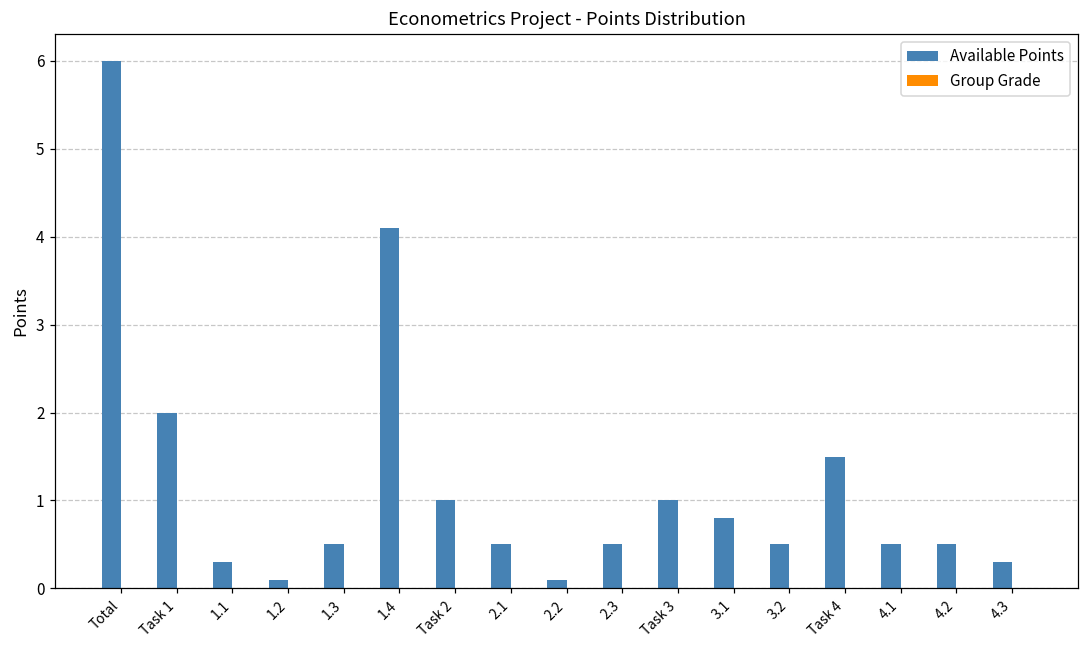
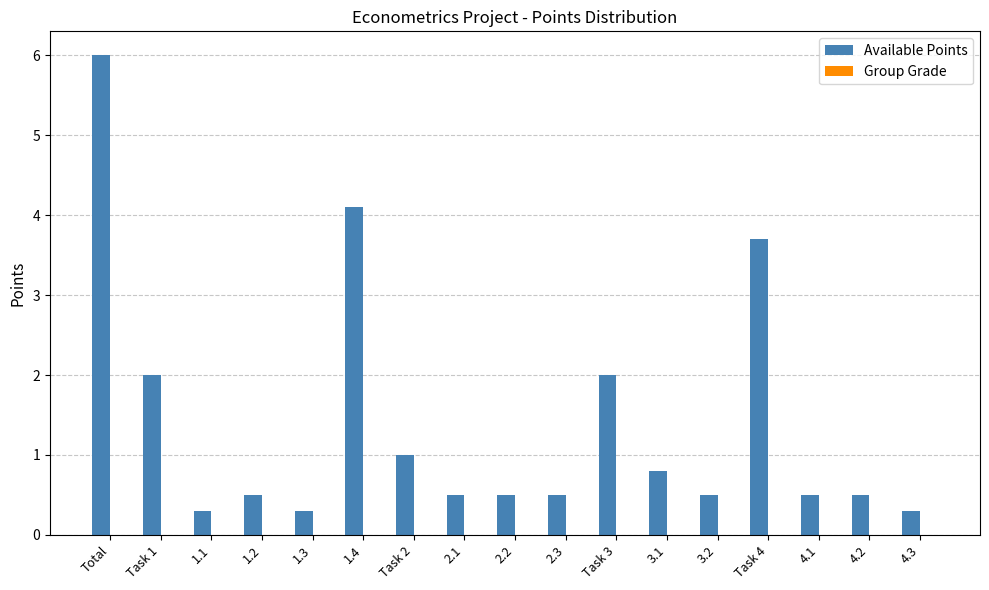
Available Points, 1.2: 0.1 -> 0.5
Available Points, 1.3: 0.5 -> 0.3
Available Points, 2.2: 0.1 -> 0.5
Available Points, Task 3: 1 -> 2
Available Points, Task 4: 1.5 -> 3.7
